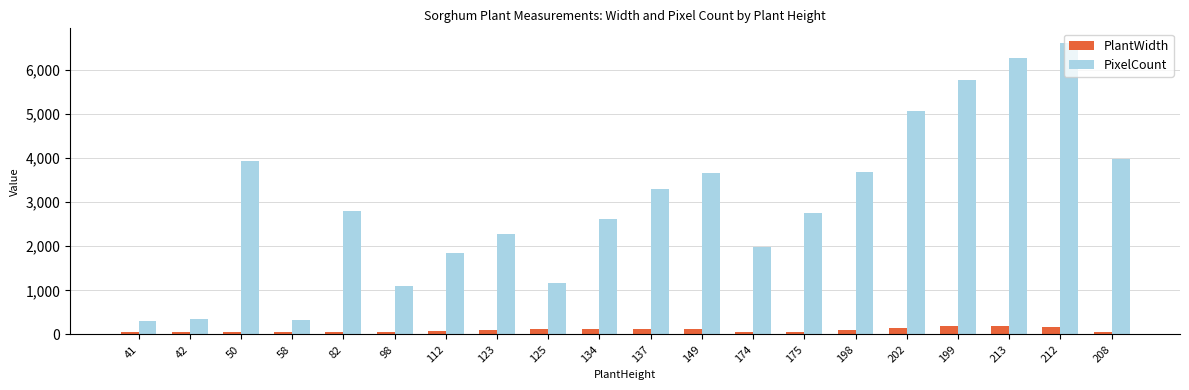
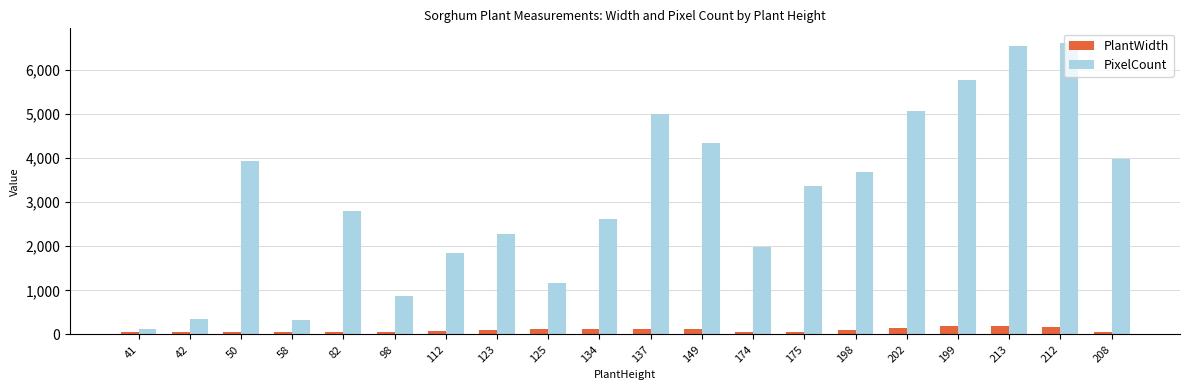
PixelCount, 41: 300 -> 100
PixelCount, 98: 1,100 -> 900
PixelCount, 137: 3,300 -> 5,000
PixelCount, 149: 3,700 -> 4,300
PixelCount, 175: 2,800 -> 3,400
PixelCount, 213: 6,300 -> 6,500
